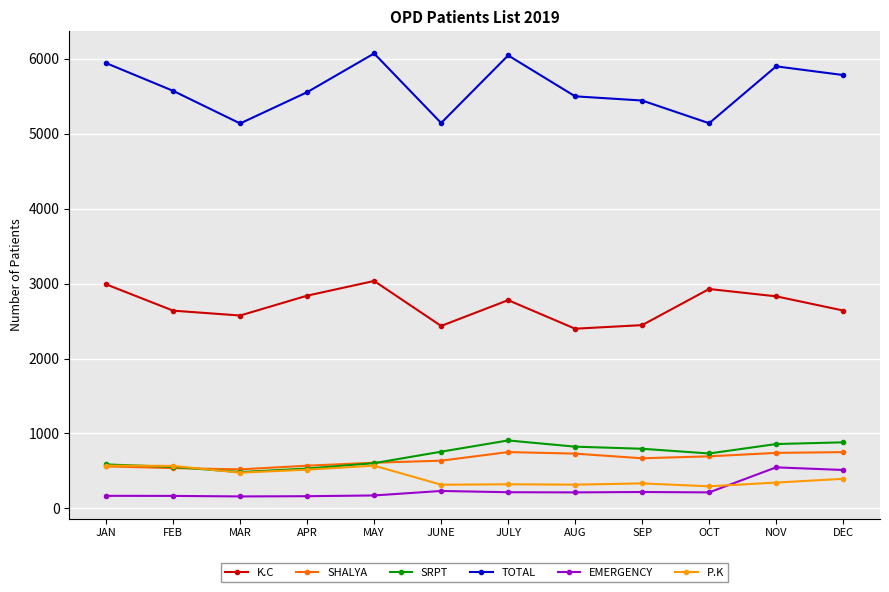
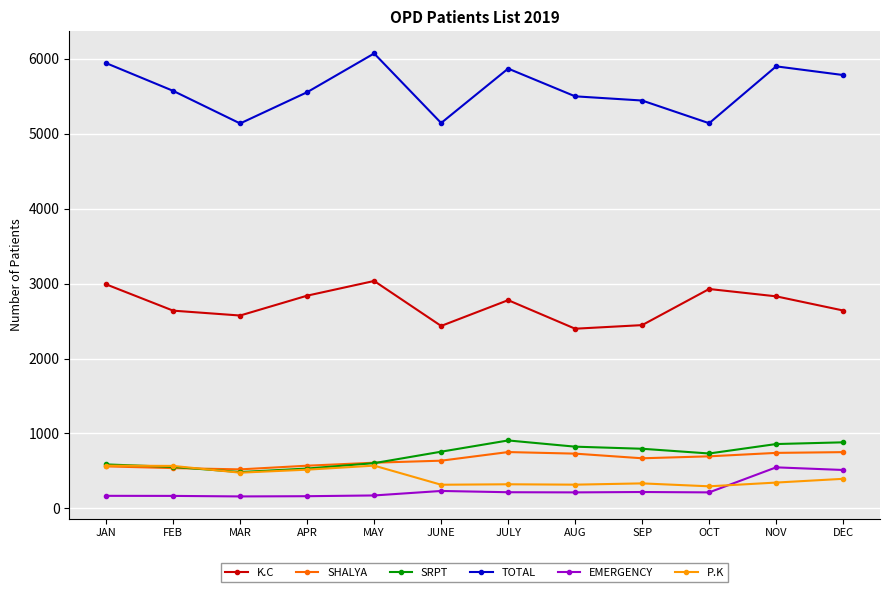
TOTAL, JULY: 6000 -> 5900
